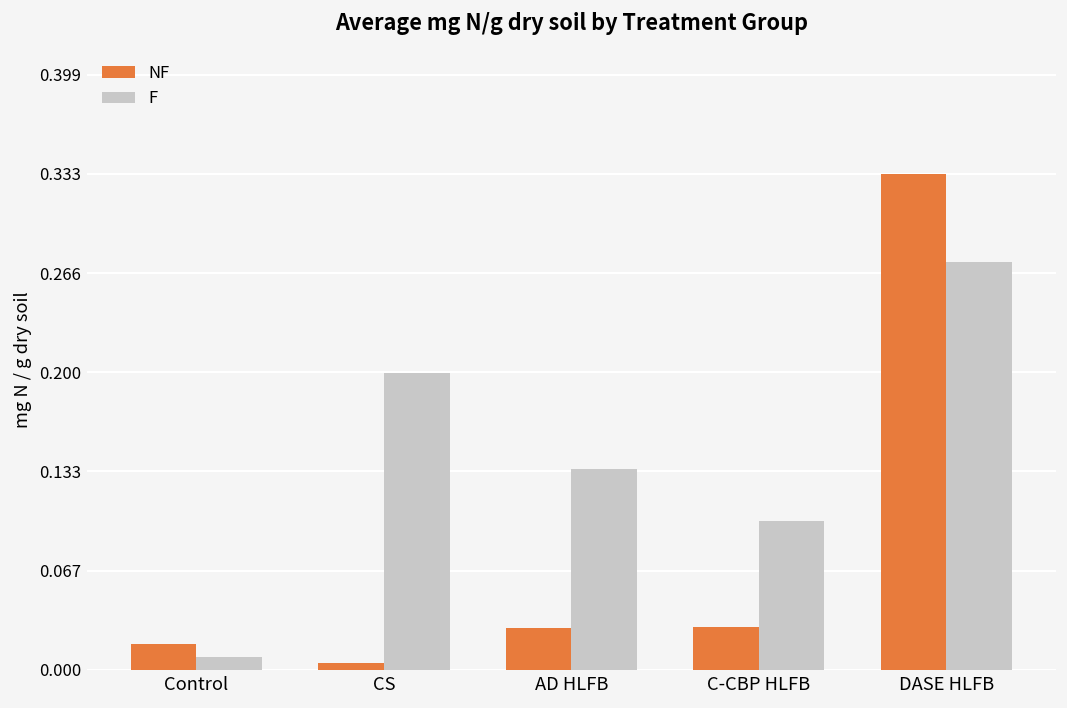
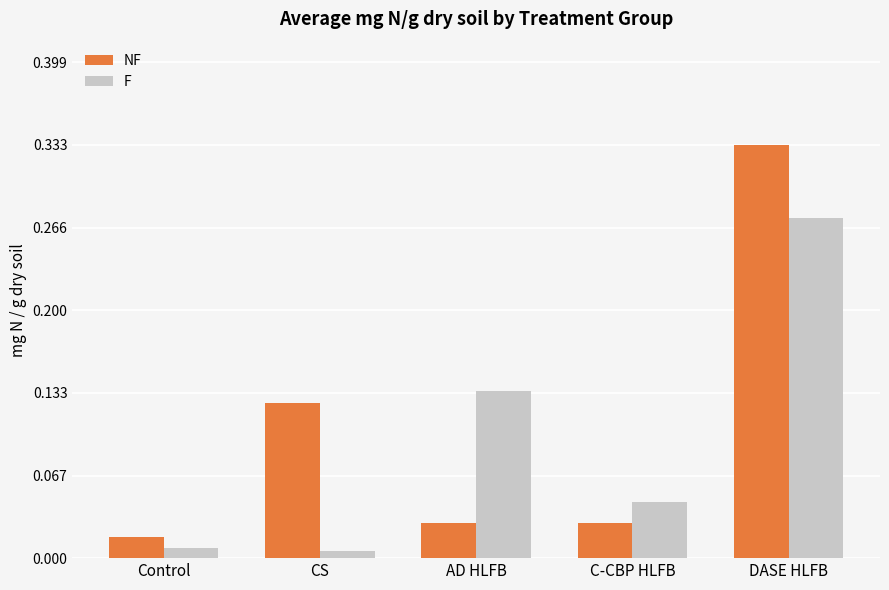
NF, CS: 0.004 -> 0.125
F, CS: 0.199 -> 0.006
F, C-CBP HLFB: 0.100 -> 0.045
